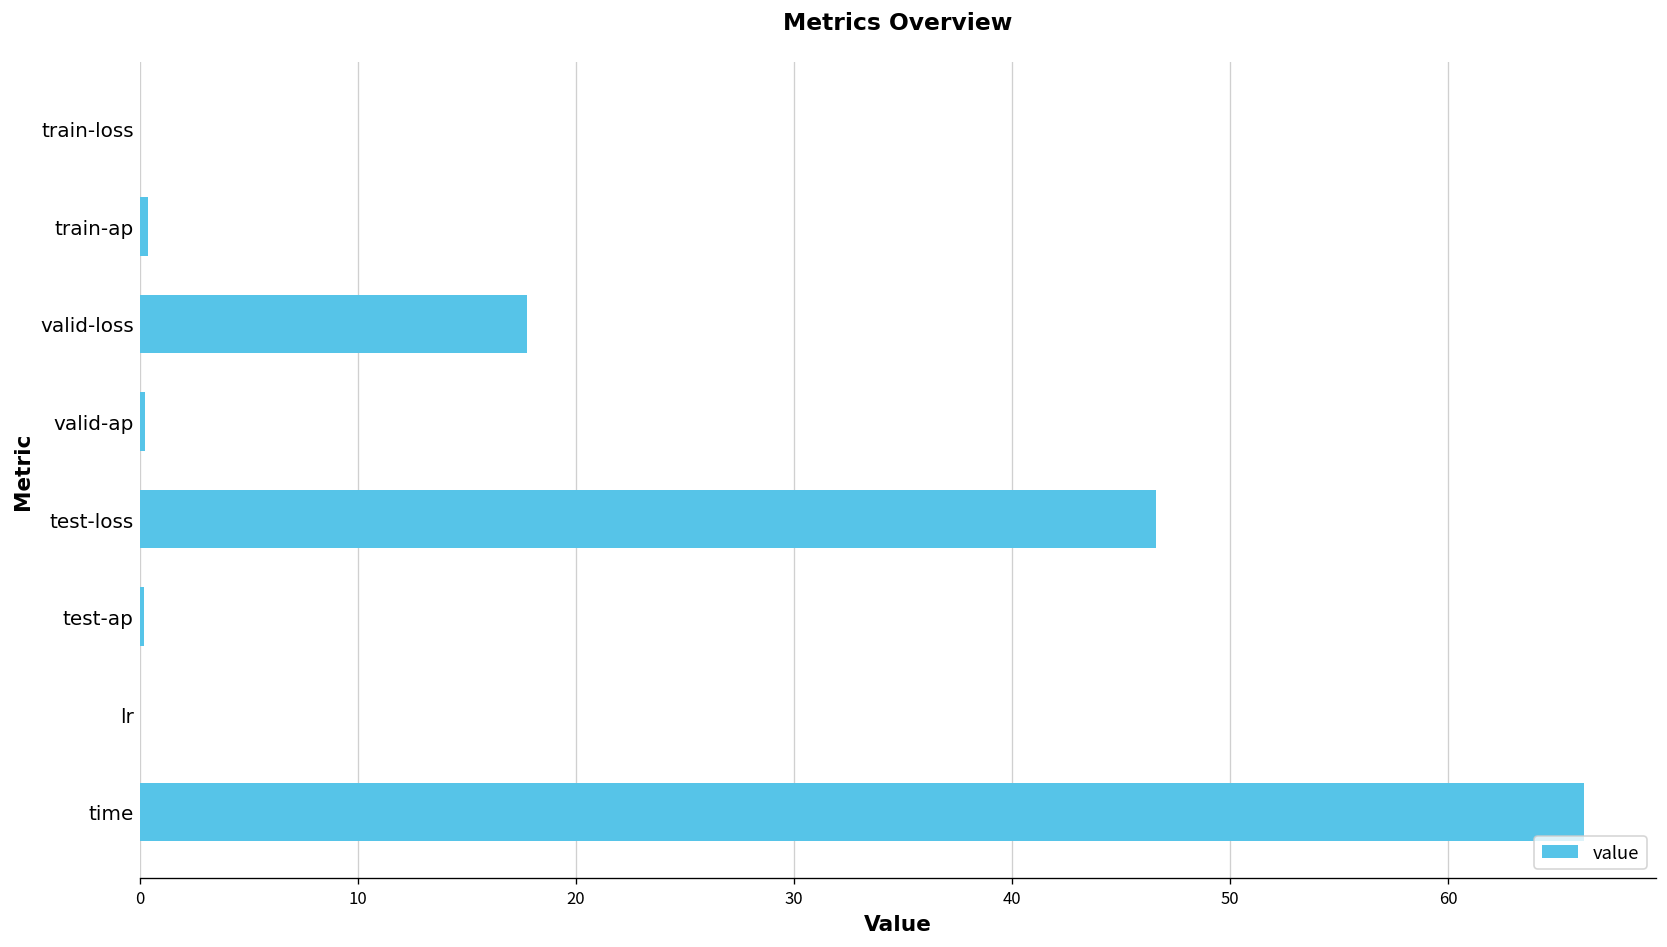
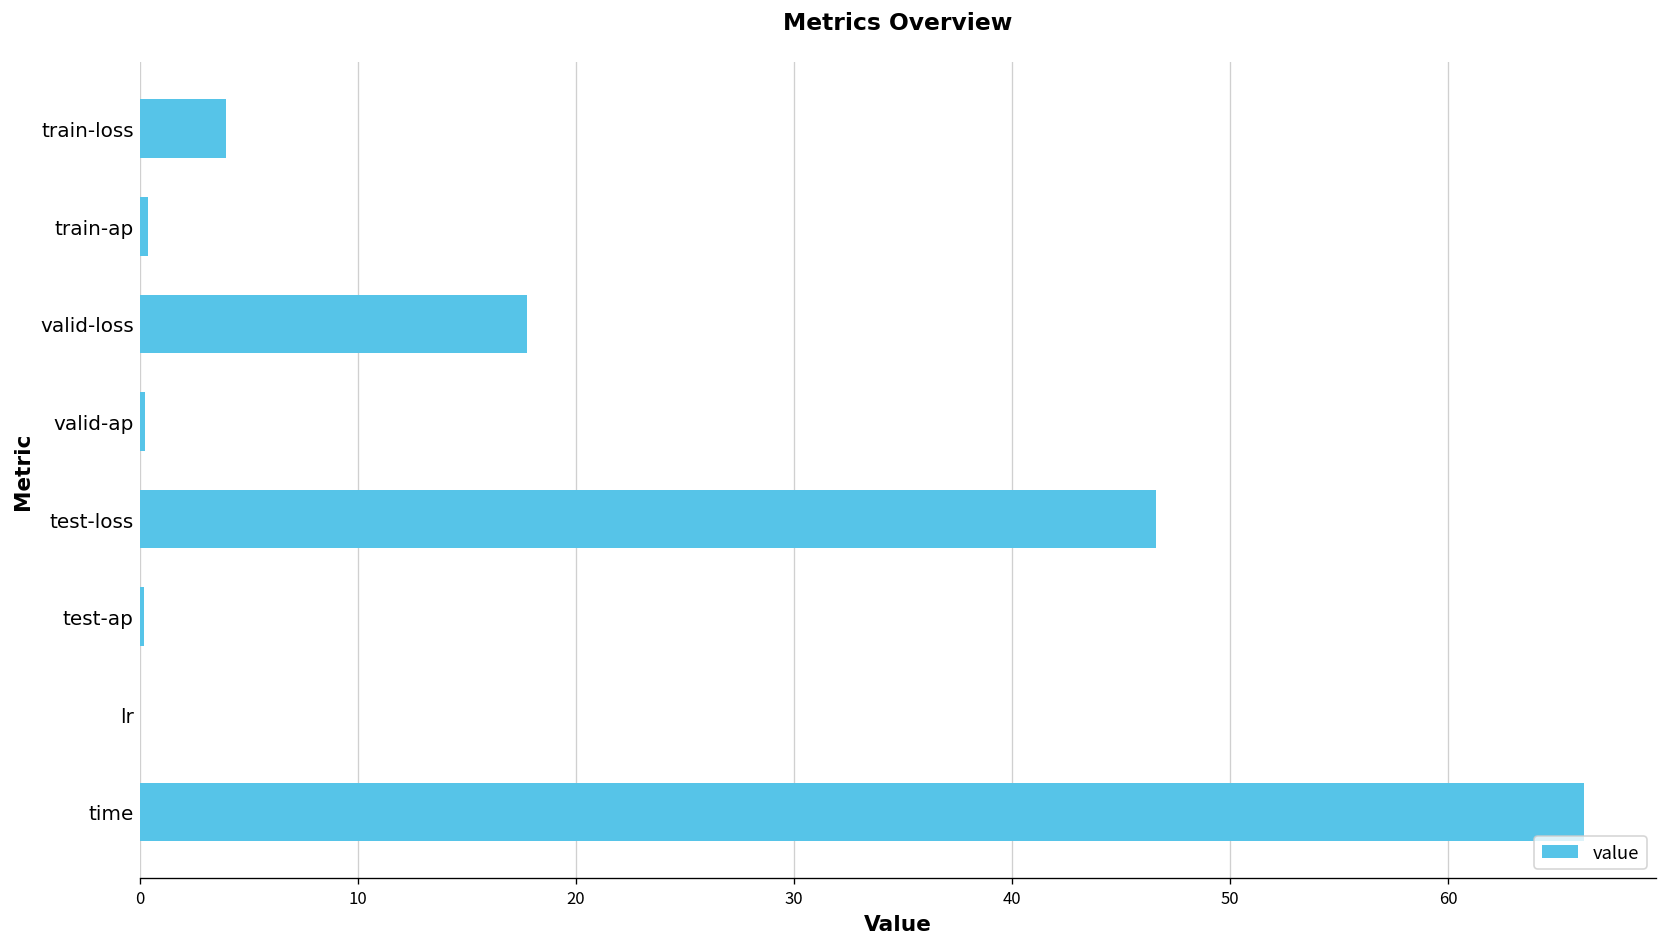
train-loss: 0.0 -> 4.0
